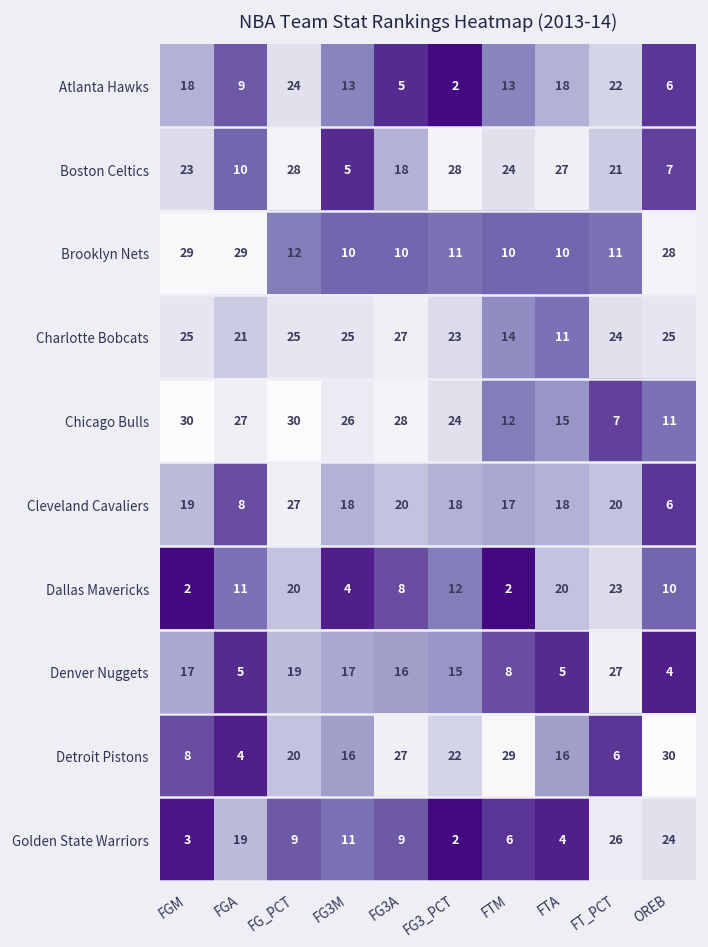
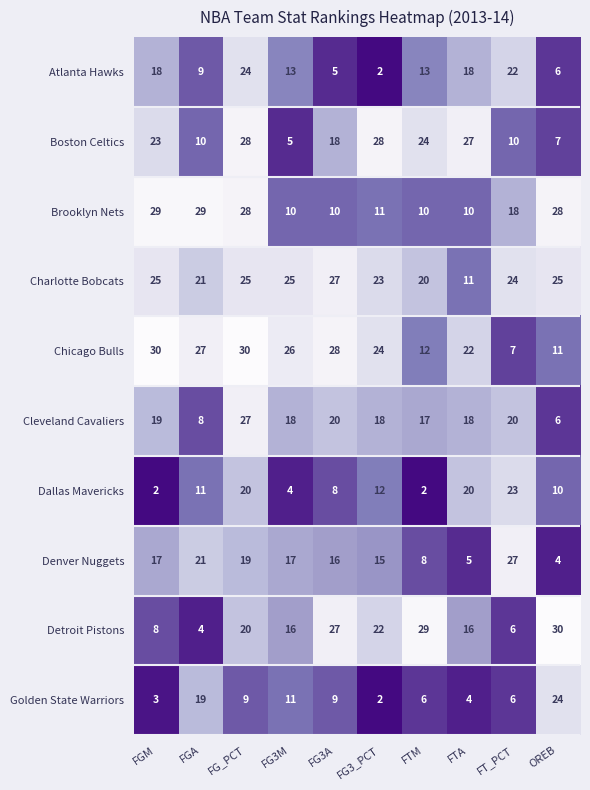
Boston Celtics, FT_PCT: 21 -> 10
Brooklyn Nets, FG_PCT: 12 -> 28
Brooklyn Nets, FT_PCT: 11 -> 18
Charlotte Bobcats, FTM: 14 -> 20
Chicago Bulls, FTA: 15 -> 22
Denver Nuggets, FGA: 5 -> 21
Golden State Warriors, FT_PCT: 26 -> 6
